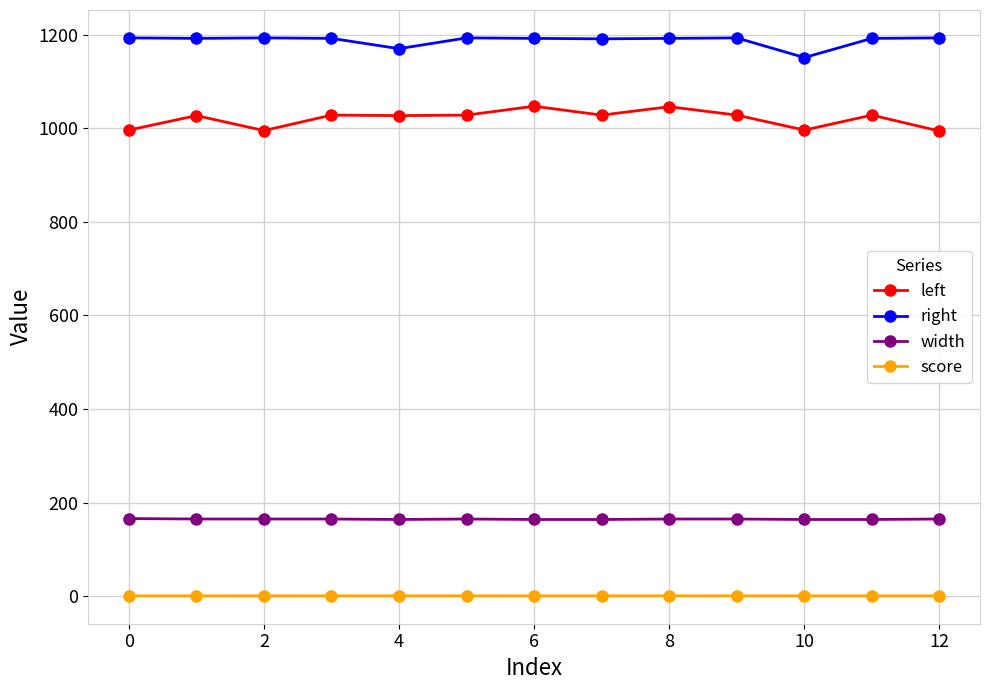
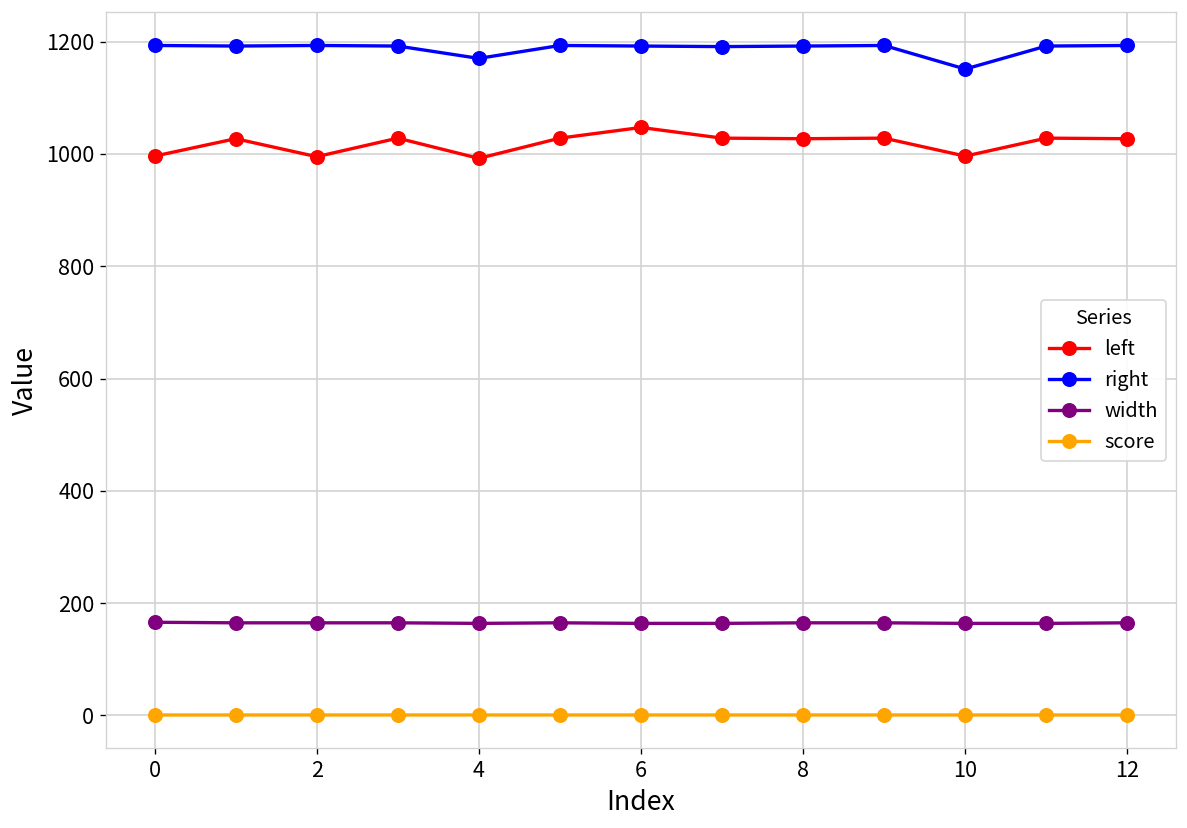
left, 4: 1030 -> 990
left, 8: 1050 -> 1030
left, 12: 990 -> 1030
